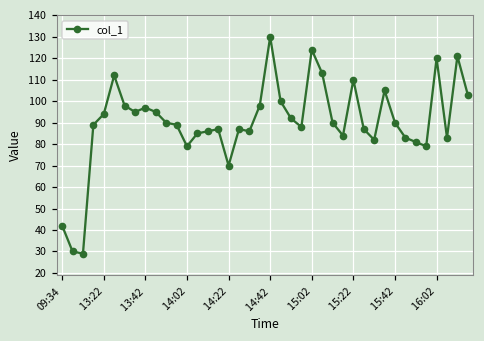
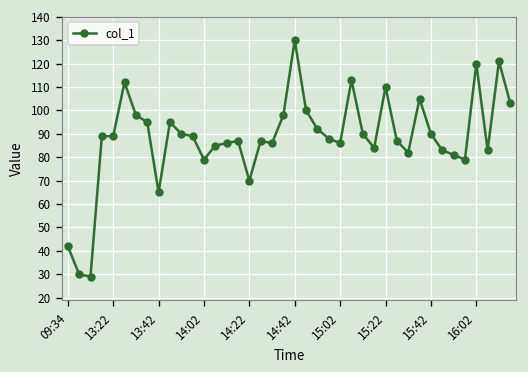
13:22: 94 -> 89
13:42: 97 -> 65
15:02: 124 -> 86
